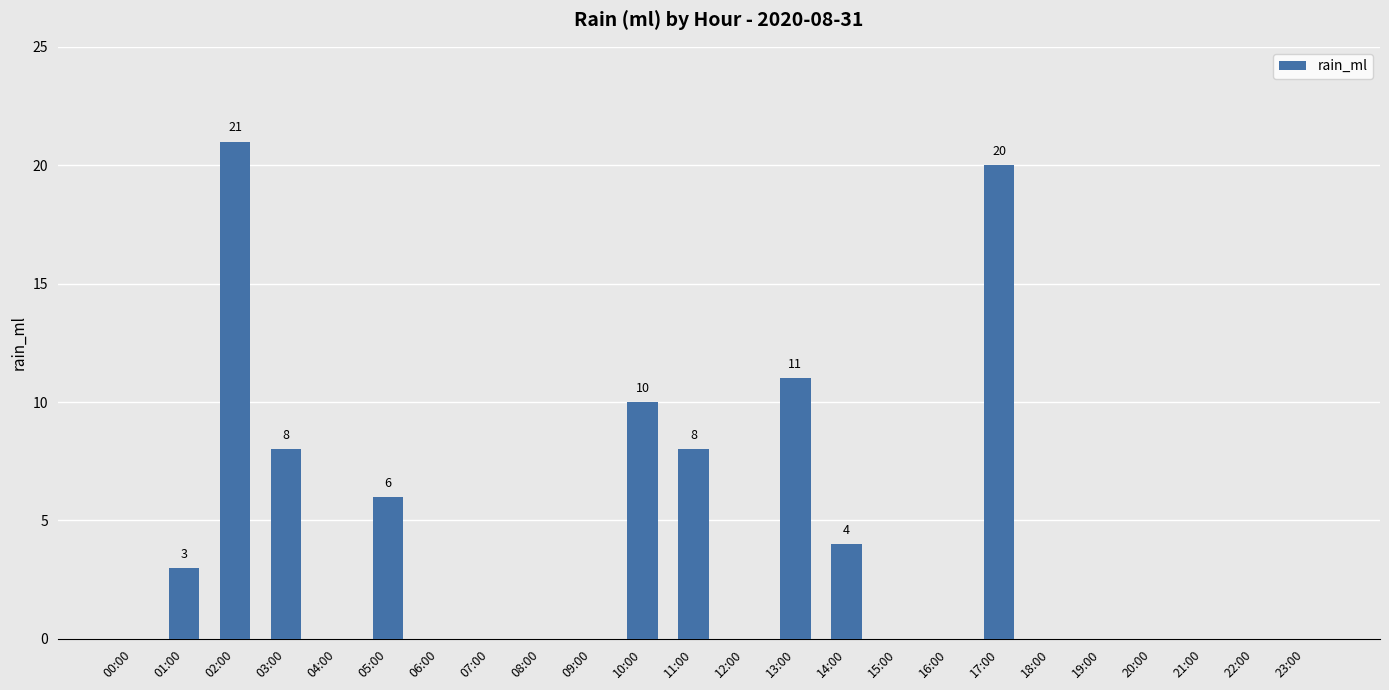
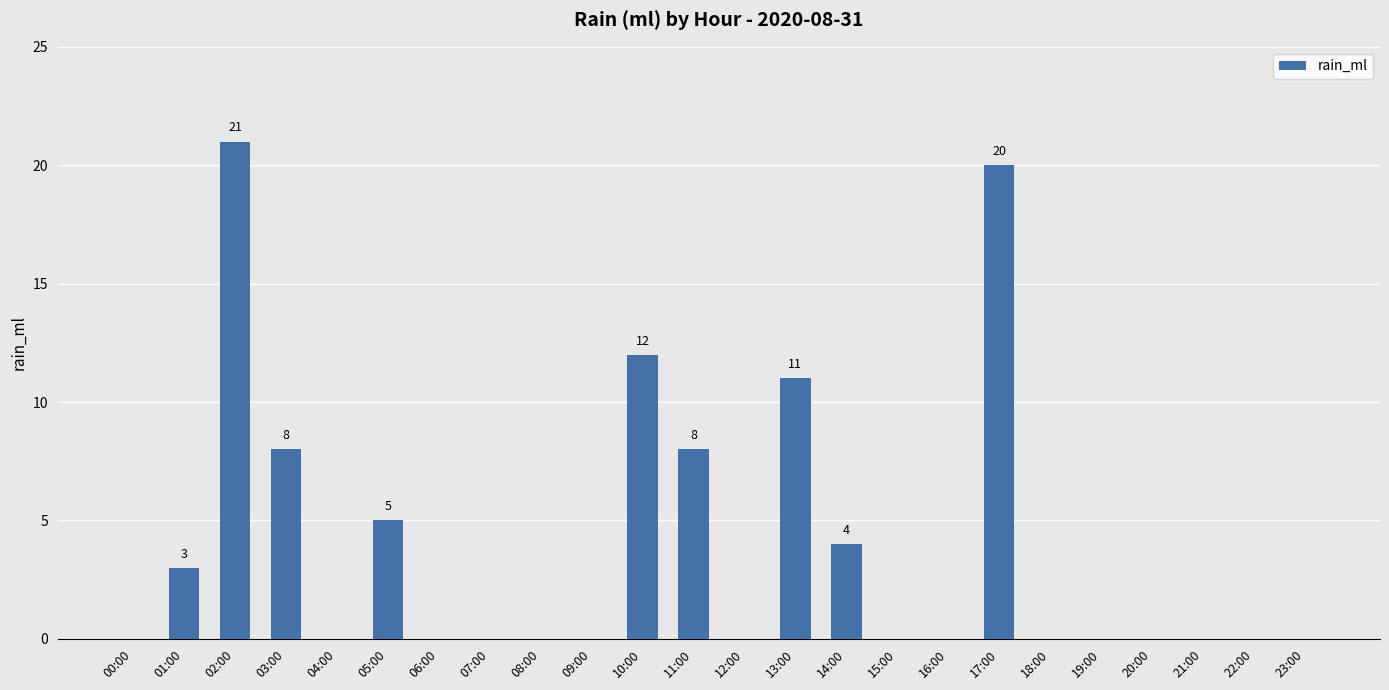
05:00: 6 -> 5
10:00: 10 -> 12
